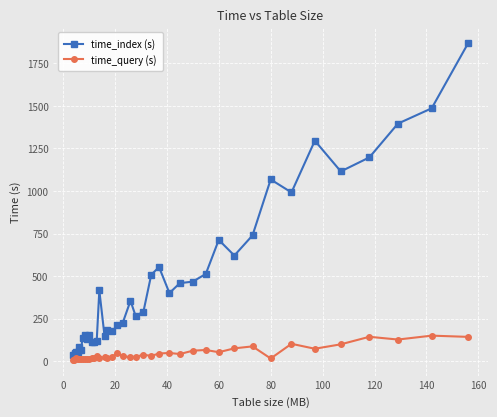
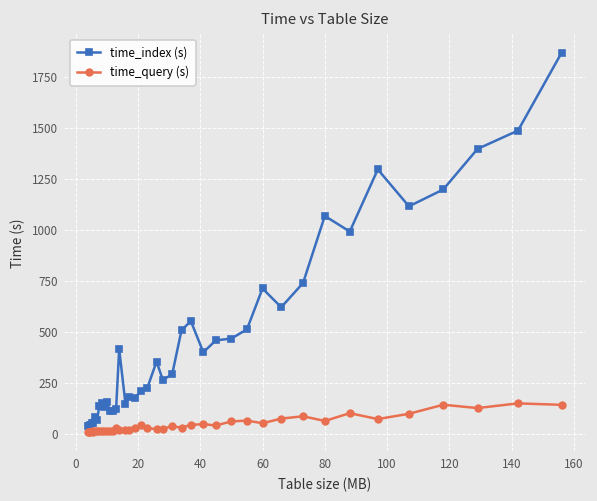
time_query (s), 80: 20 -> 60
